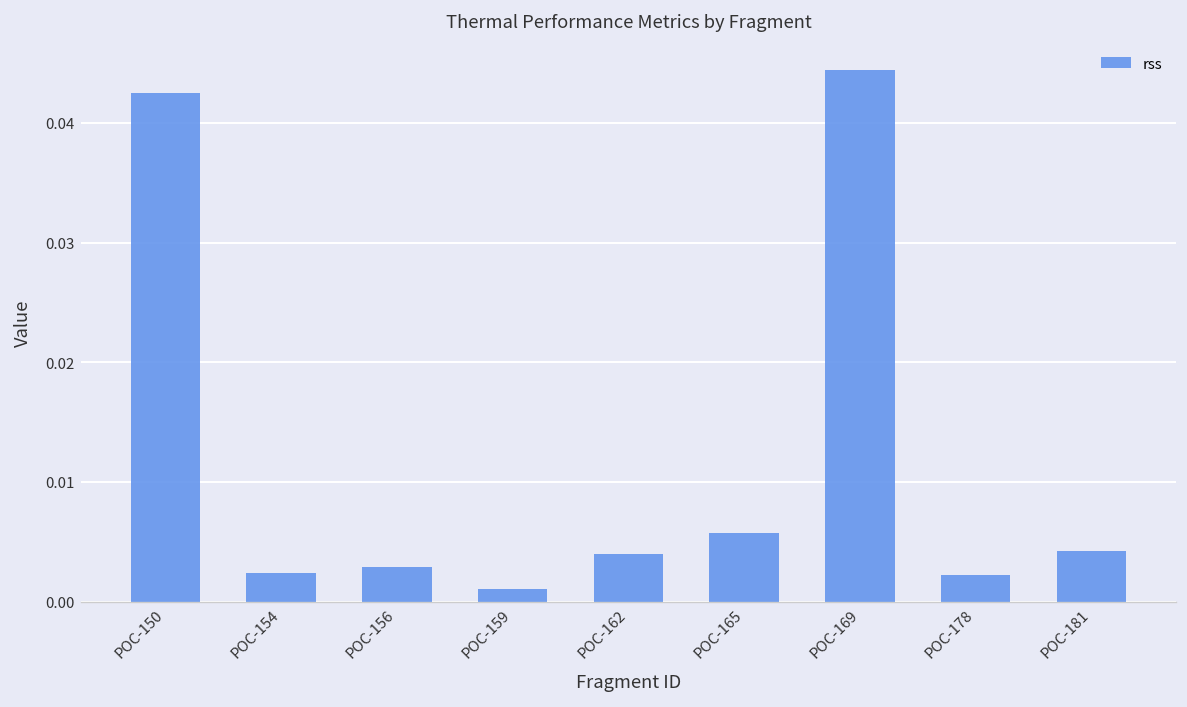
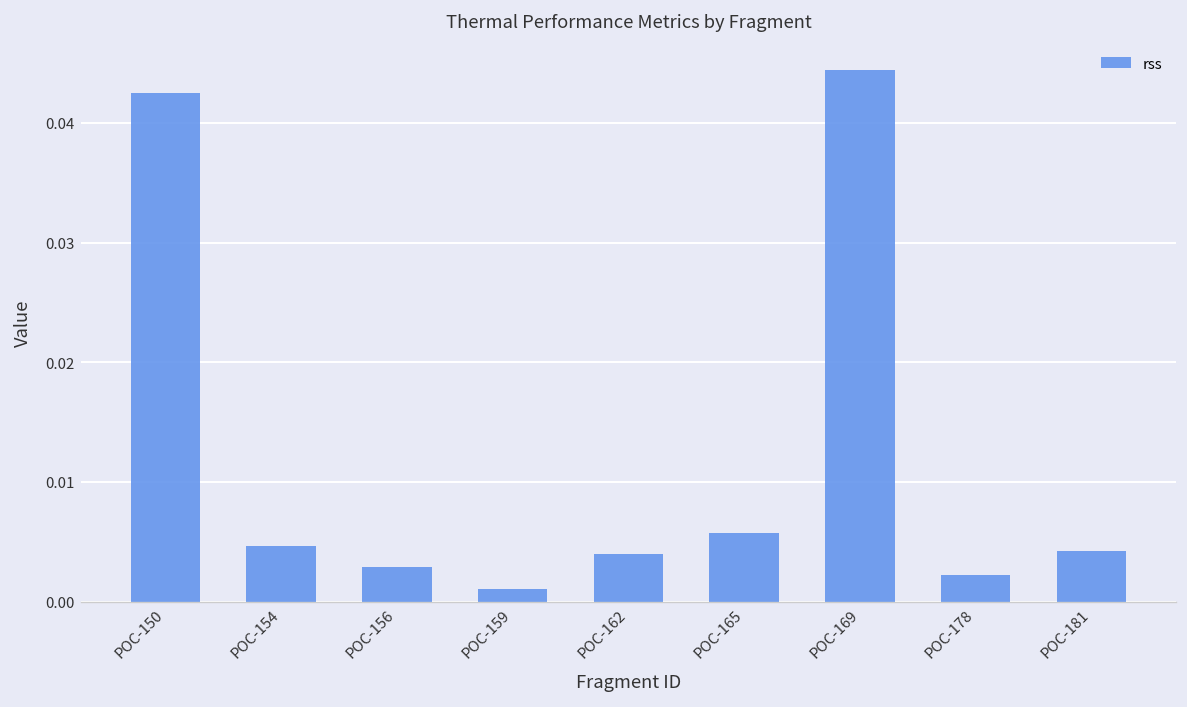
POC-154: 0.002 -> 0.005
